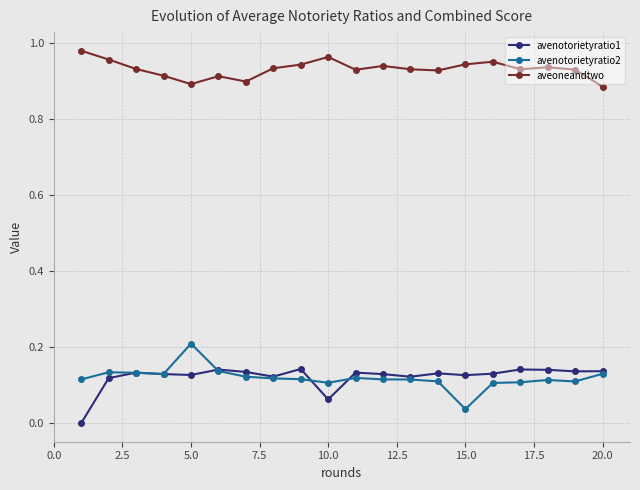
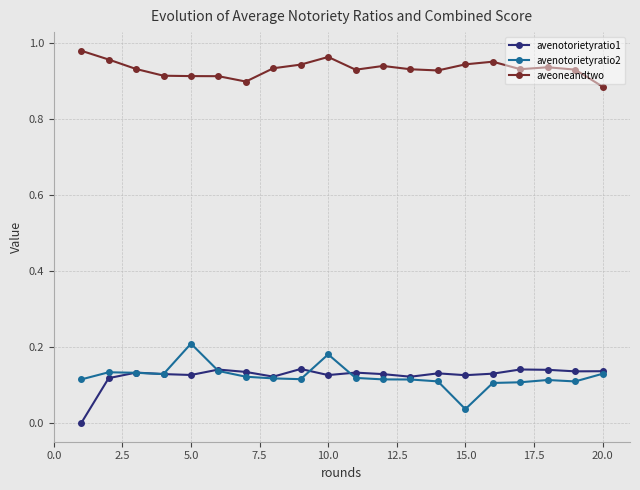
aveoneandtwo, 5.0: 0.89 -> 0.91
avenotorietyratio1, 10.0: 0.06 -> 0.13
avenotorietyratio2, 10.0: 0.11 -> 0.18
